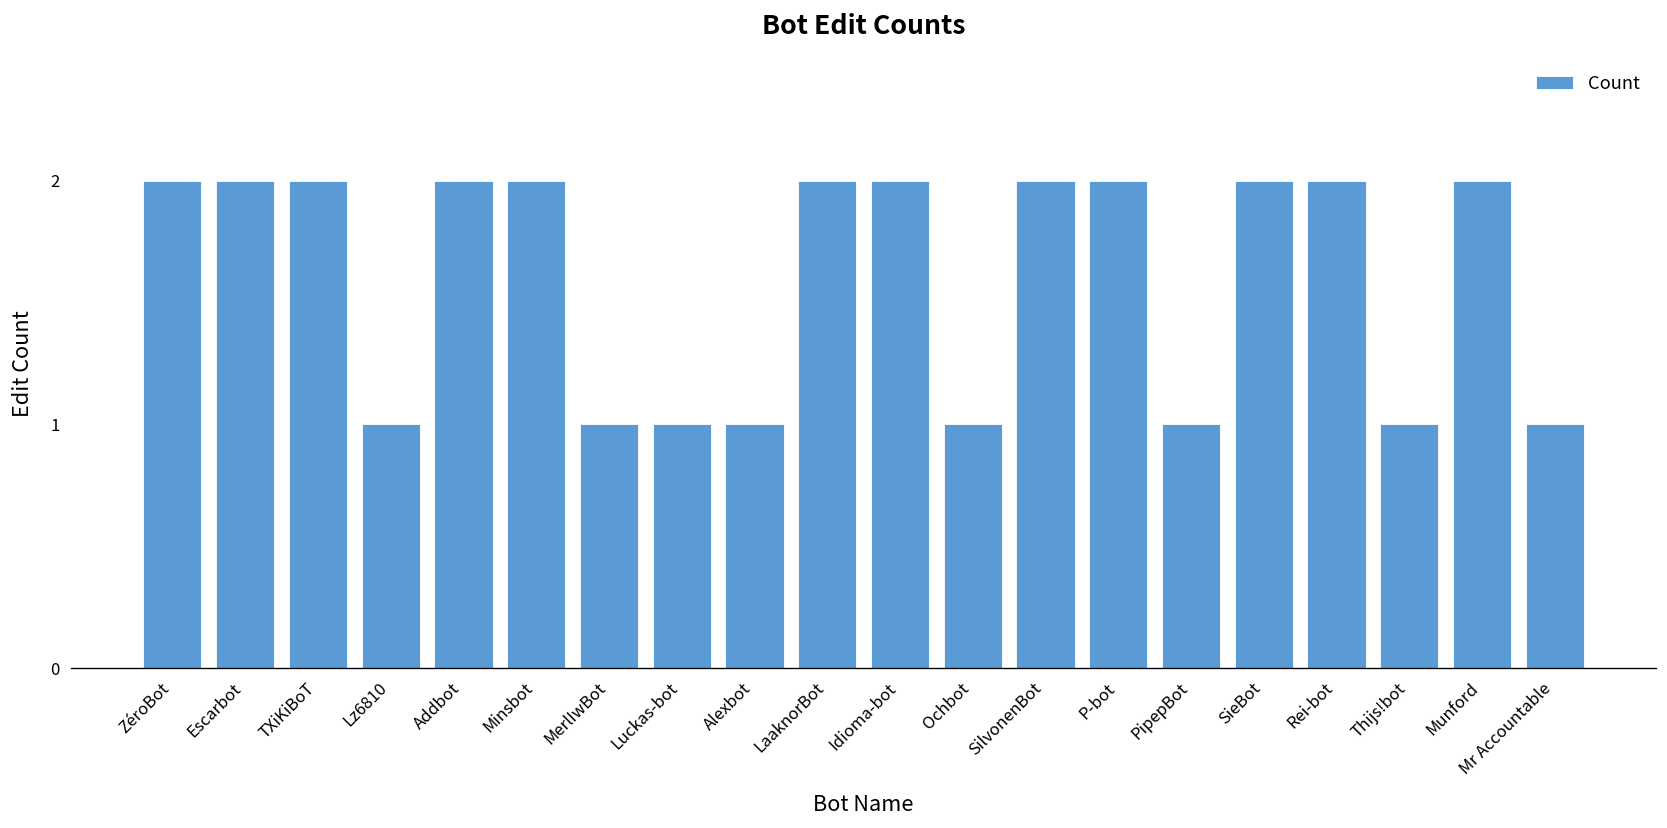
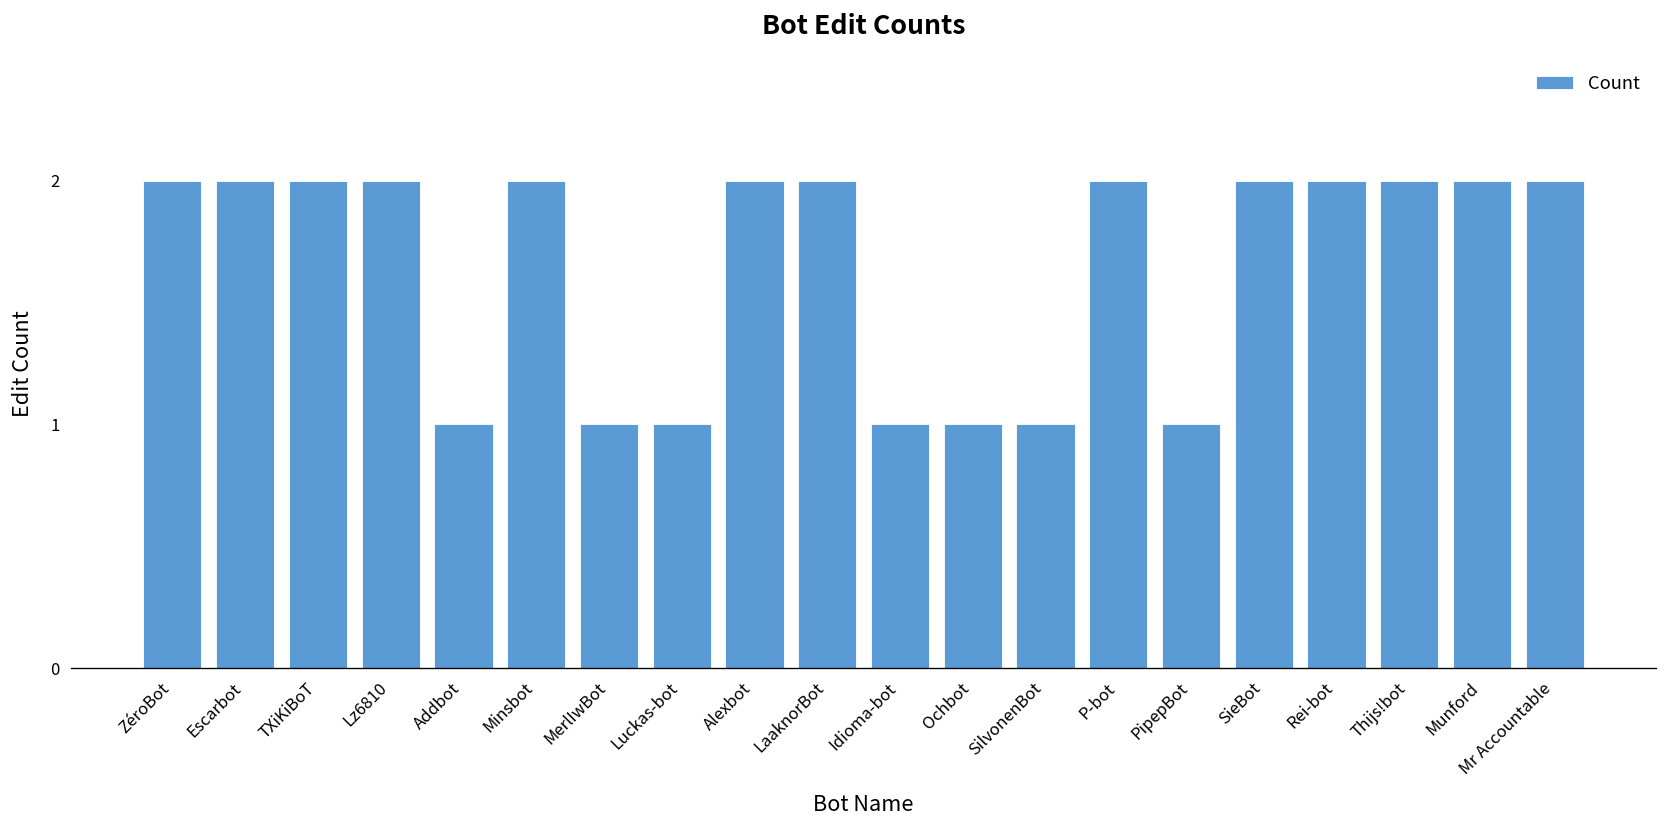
Lz6810: 1 -> 2
Addbot: 2 -> 1
Alexbot: 1 -> 2
Idioma-bot: 2 -> 1
SilvonenBot: 2 -> 1
Thijs!bot: 1 -> 2
Mr Accountable: 1 -> 2
